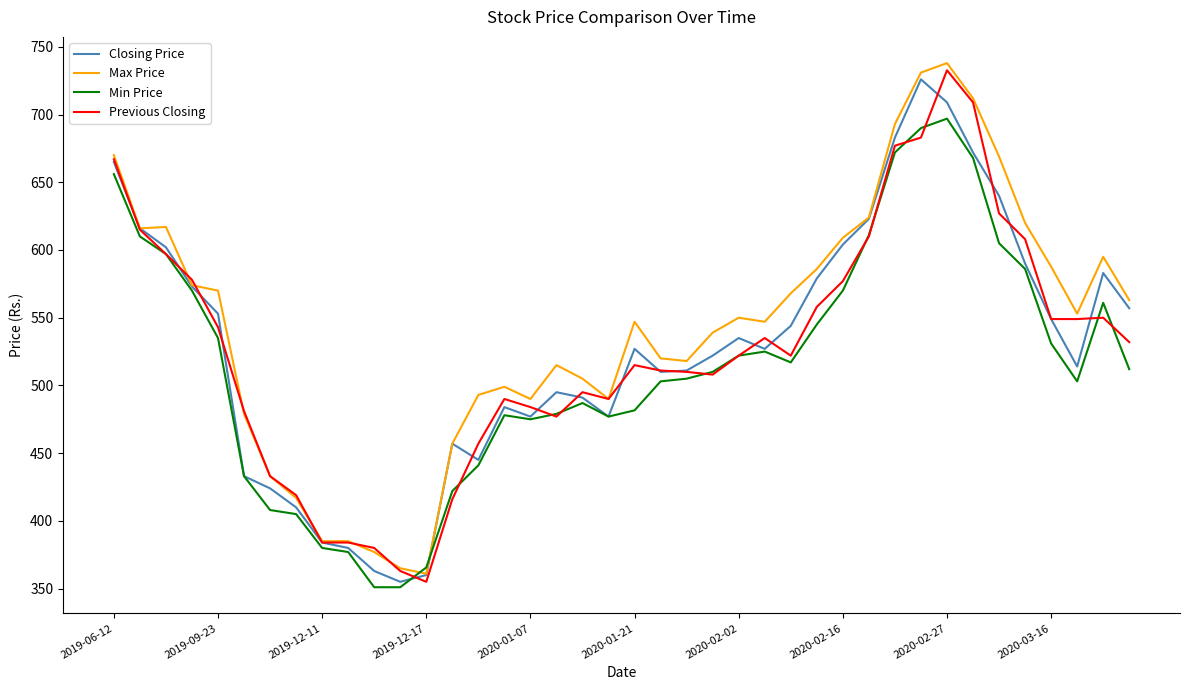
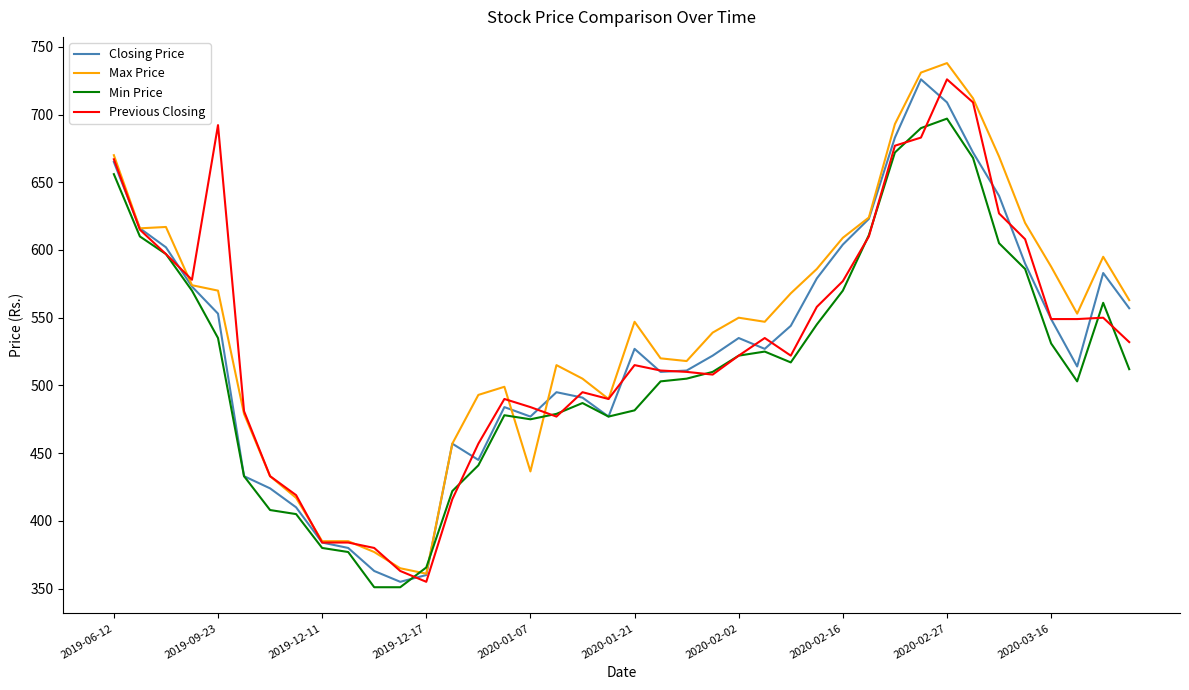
Previous Closing, 2019-09-23: 543 -> 692
Max Price, 2020-01-07: 490 -> 437
Previous Closing, 2020-02-27: 733 -> 726
